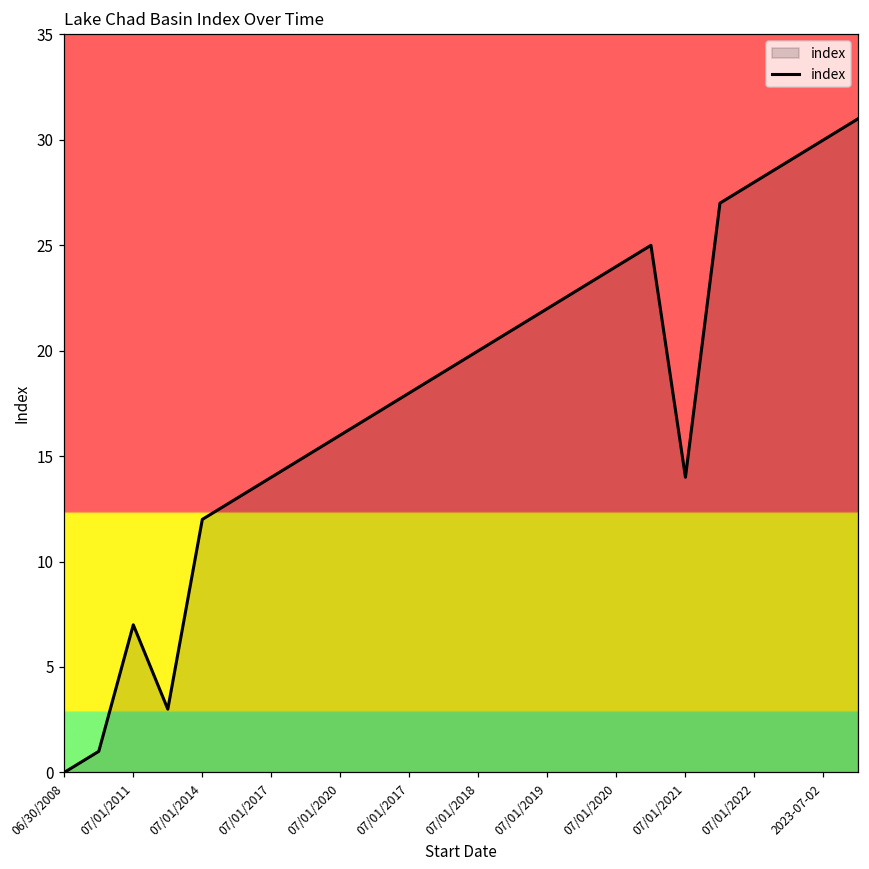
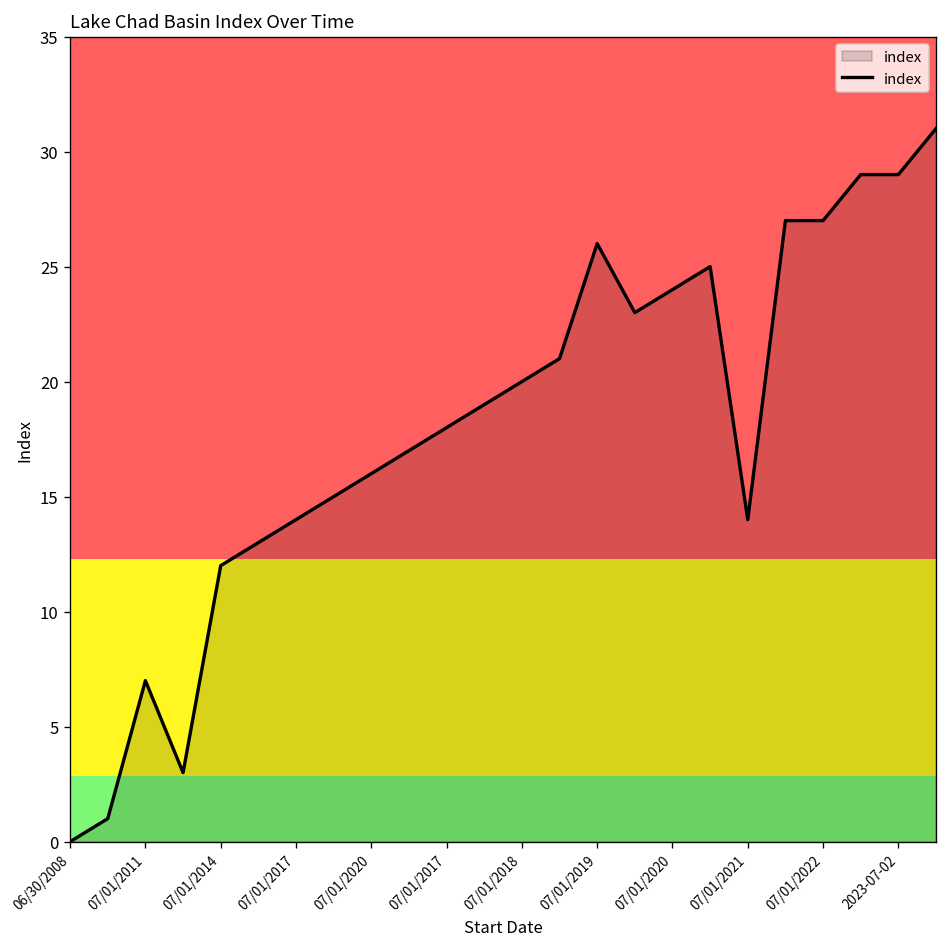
07/01/2019: 22 -> 26
07/01/2022: 28 -> 27
2023-07-02: 30 -> 29
